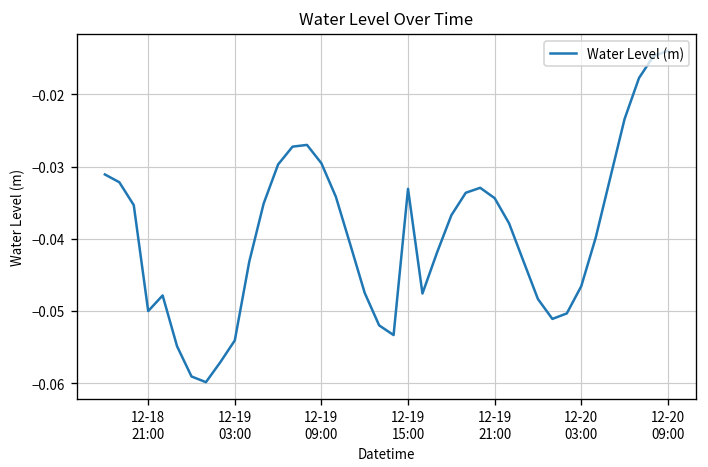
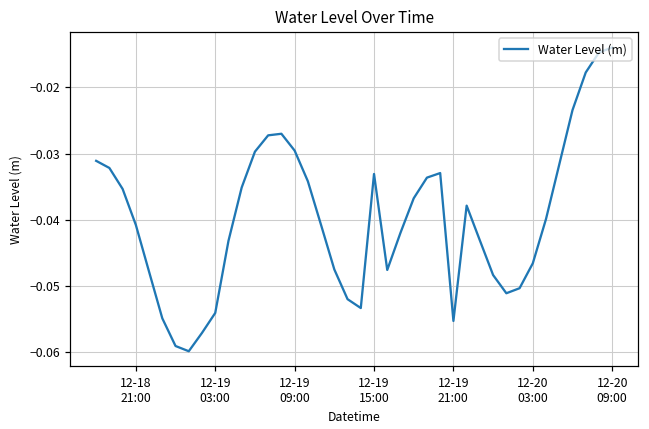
12-18 21:00: -0.050 -> -0.041
12-19 21:00: -0.034 -> -0.055
